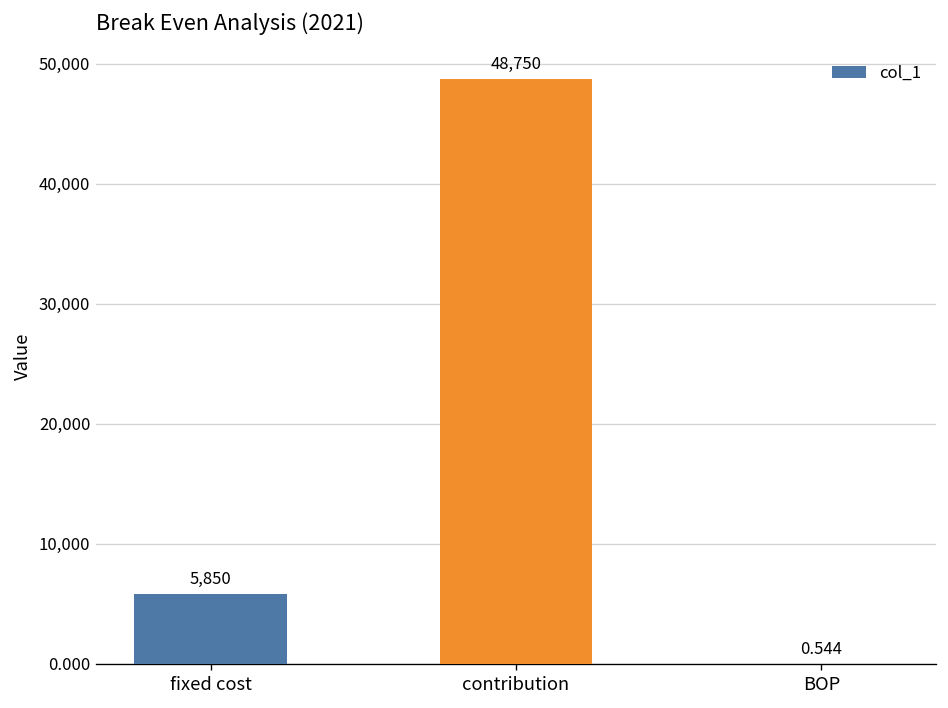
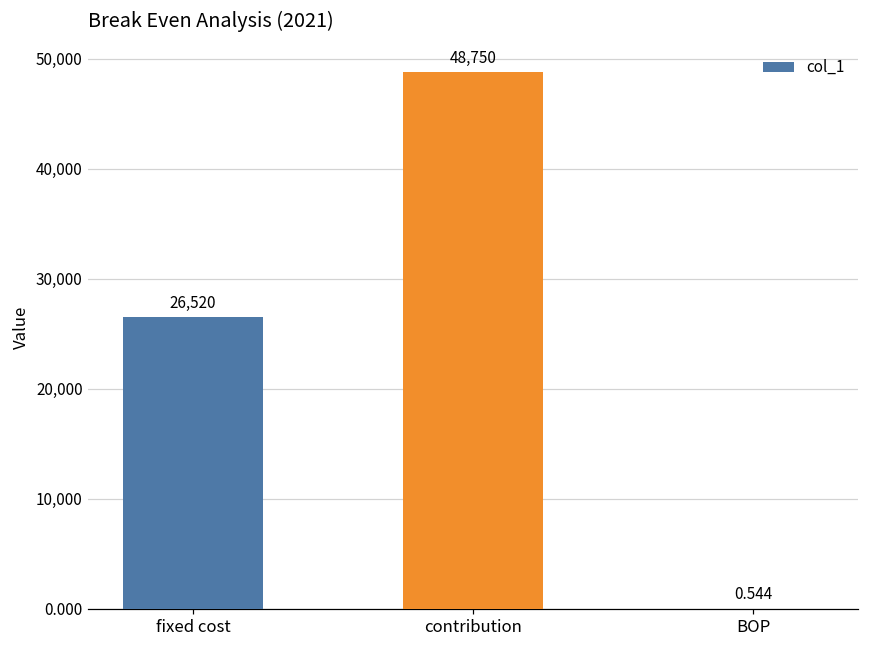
fixed cost: 5,850 -> 26,520
